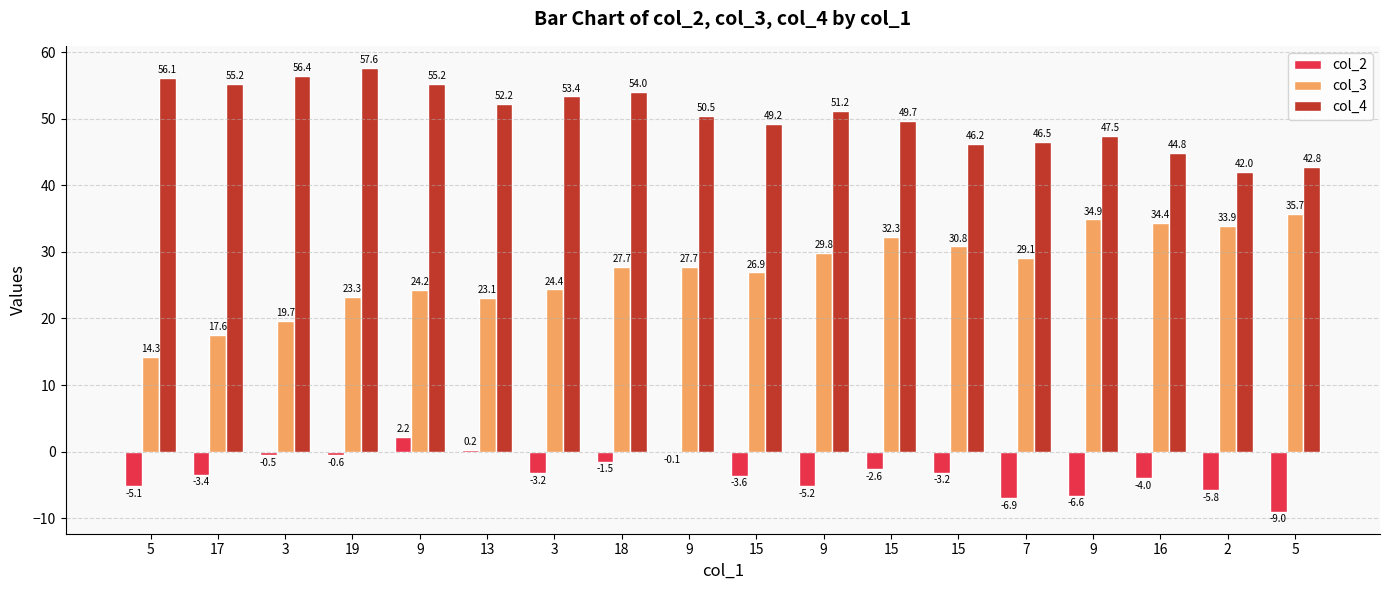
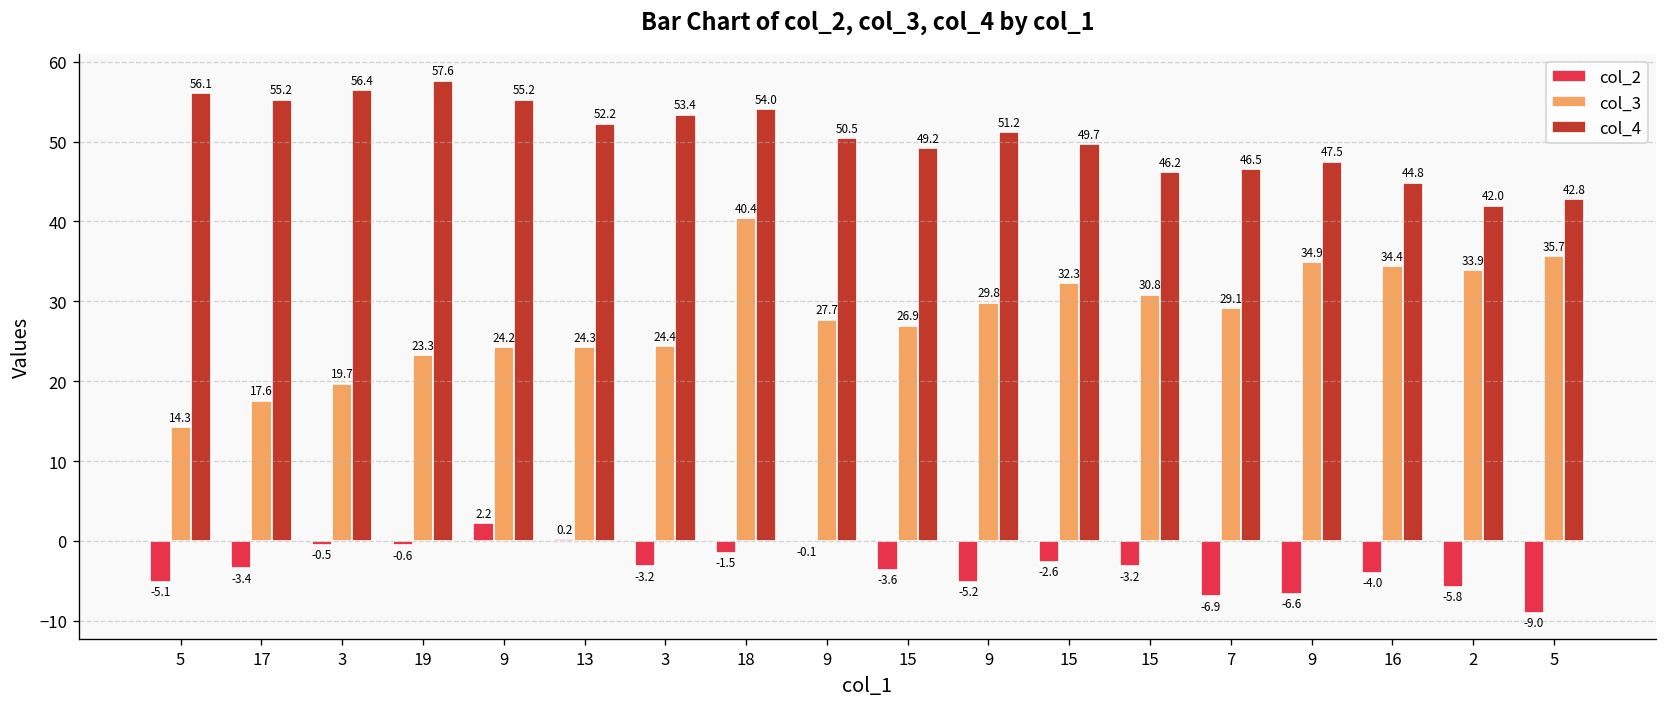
col_3, 13: 23.1 -> 24.3
col_3, 18: 27.7 -> 40.4
